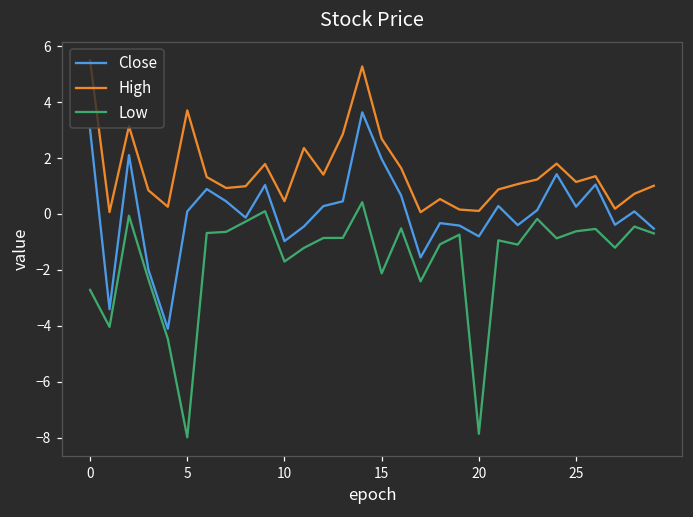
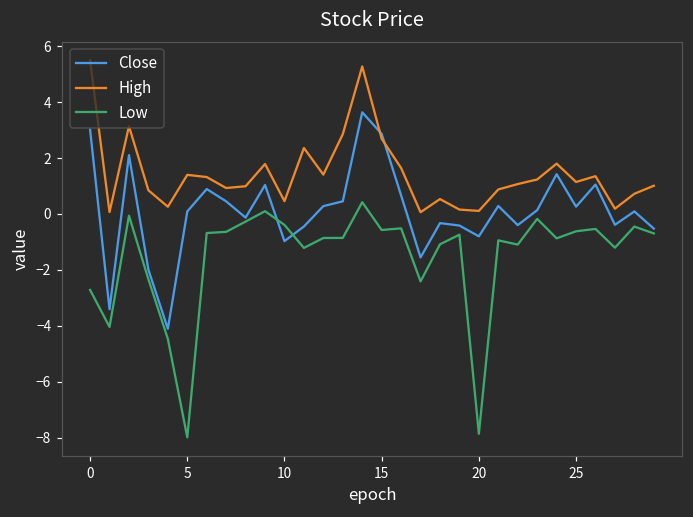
High, 5: 3.7 -> 1.4
Low, 10: -1.7 -> -0.4
Close, 15: 2.0 -> 2.9
Low, 15: -2.1 -> -0.6
